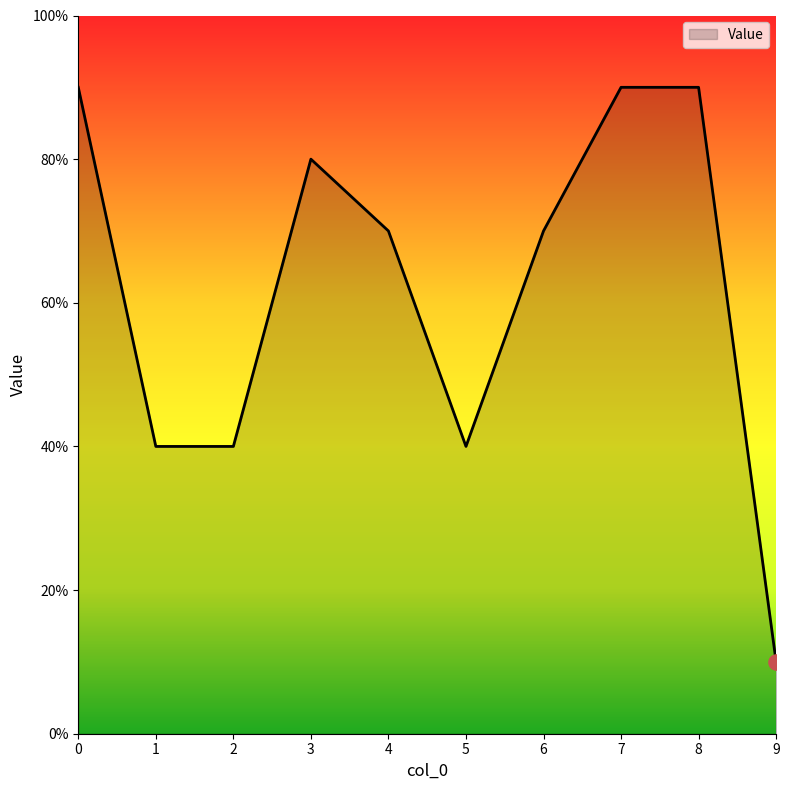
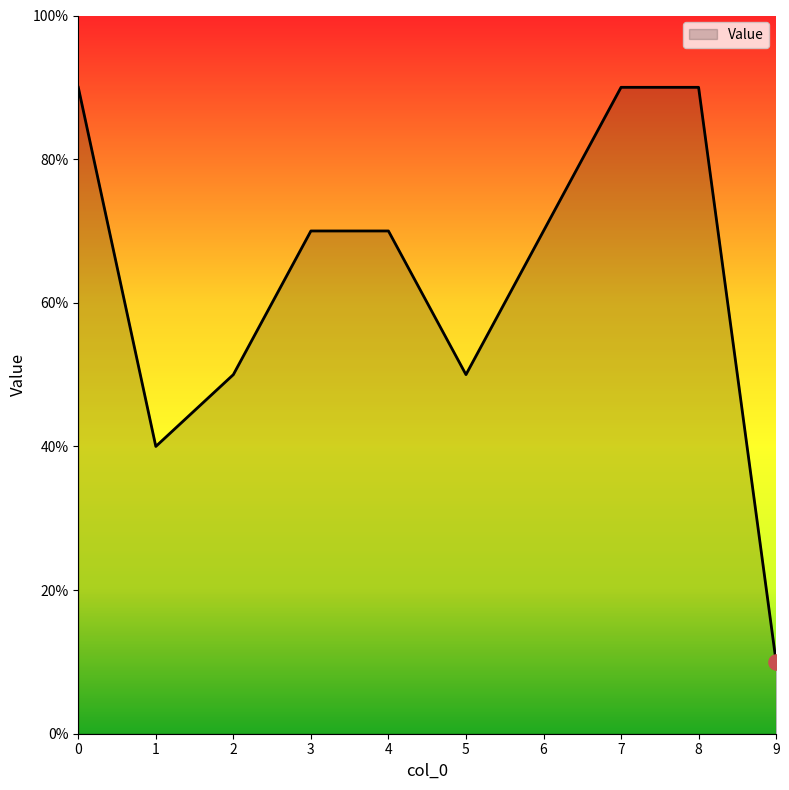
Value, 2: 40% -> 50%
Value, 3: 80% -> 70%
Value, 5: 40% -> 50%
